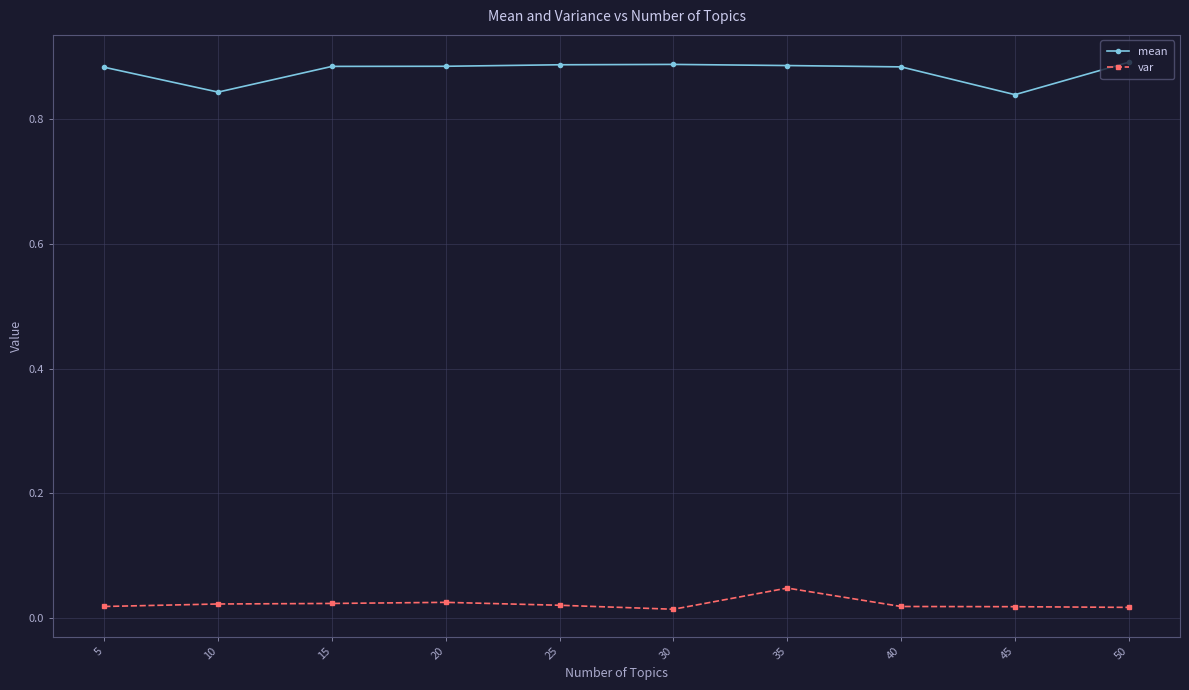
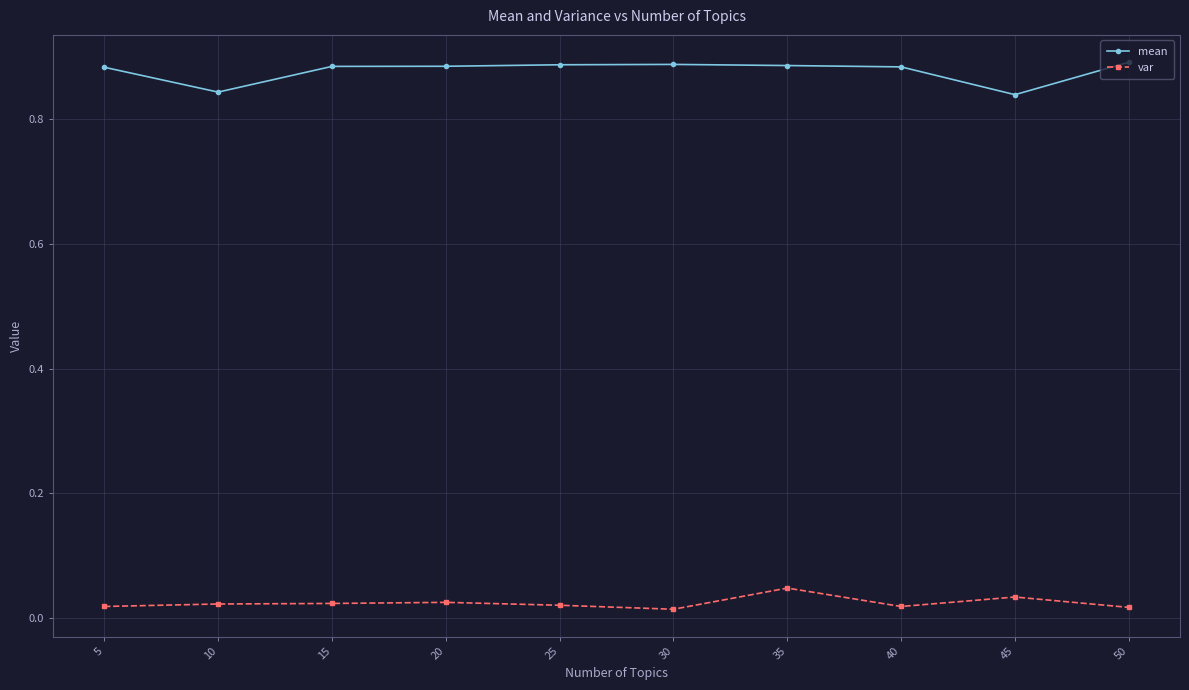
var, 45: 0.02 -> 0.03
